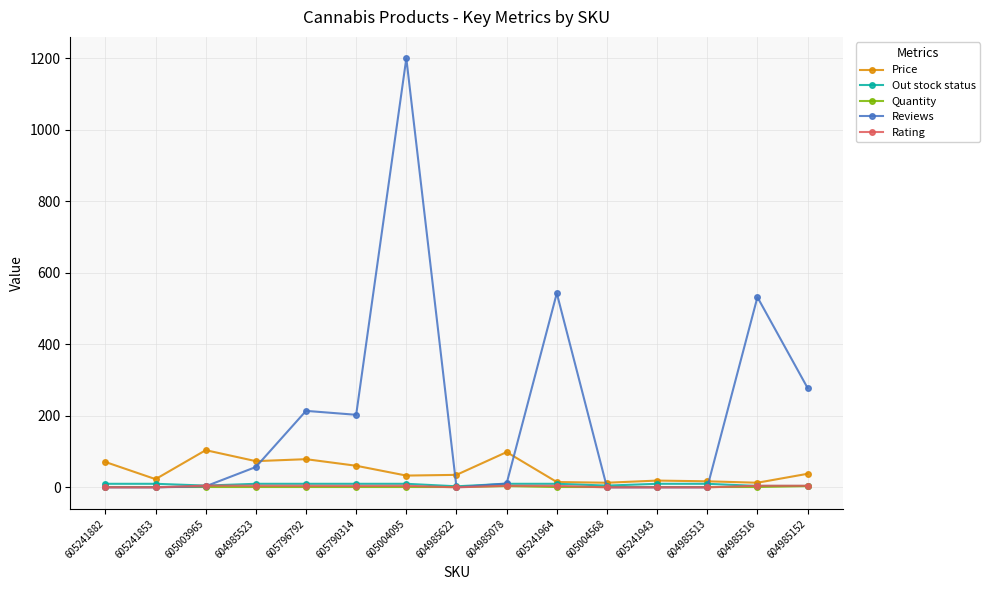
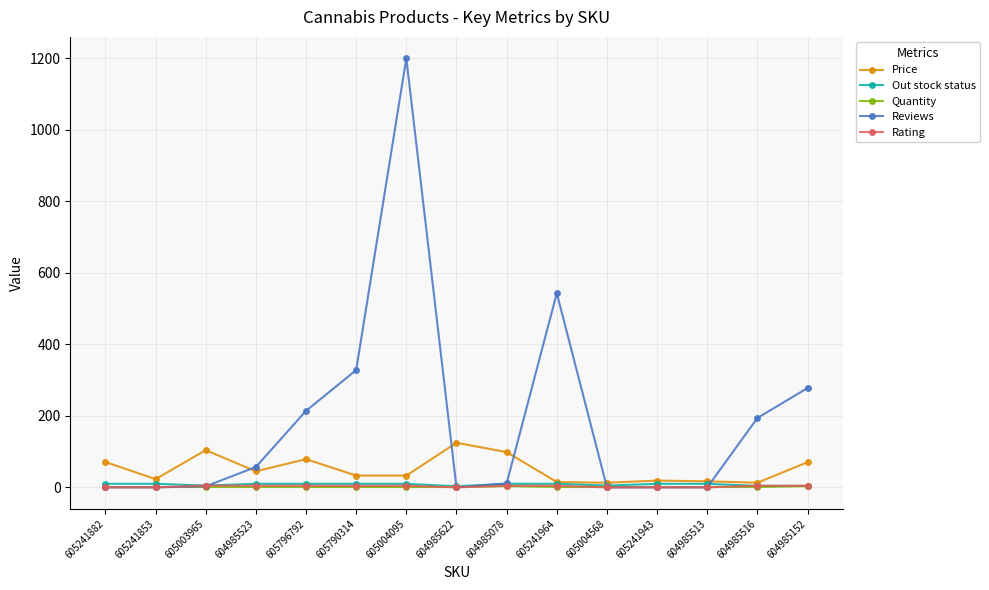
Price, 604985523: 70 -> 40
Price, 605790314: 60 -> 30
Reviews, 605790314: 200 -> 330
Price, 604985622: 30 -> 120
Reviews, 604985516: 530 -> 190
Price, 604985152: 40 -> 70
